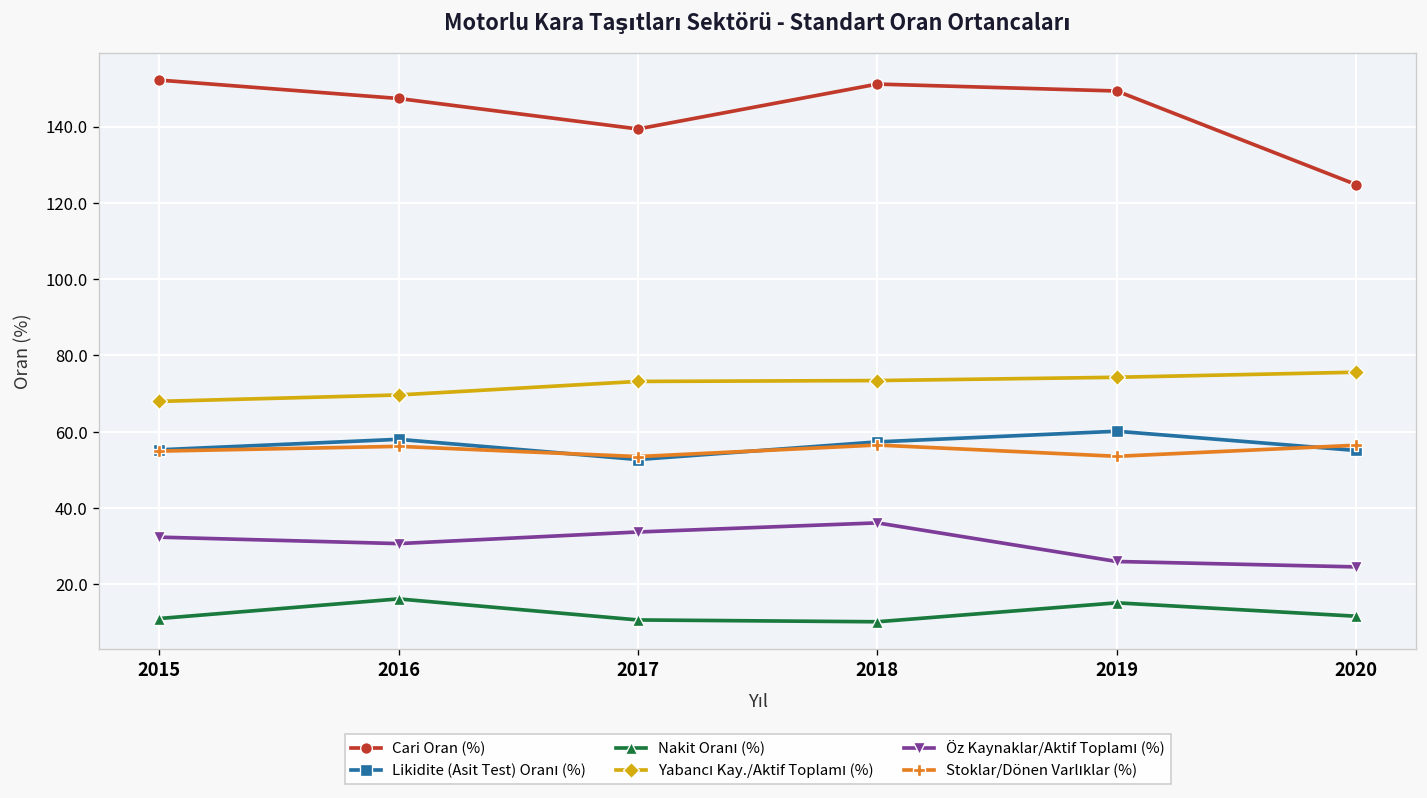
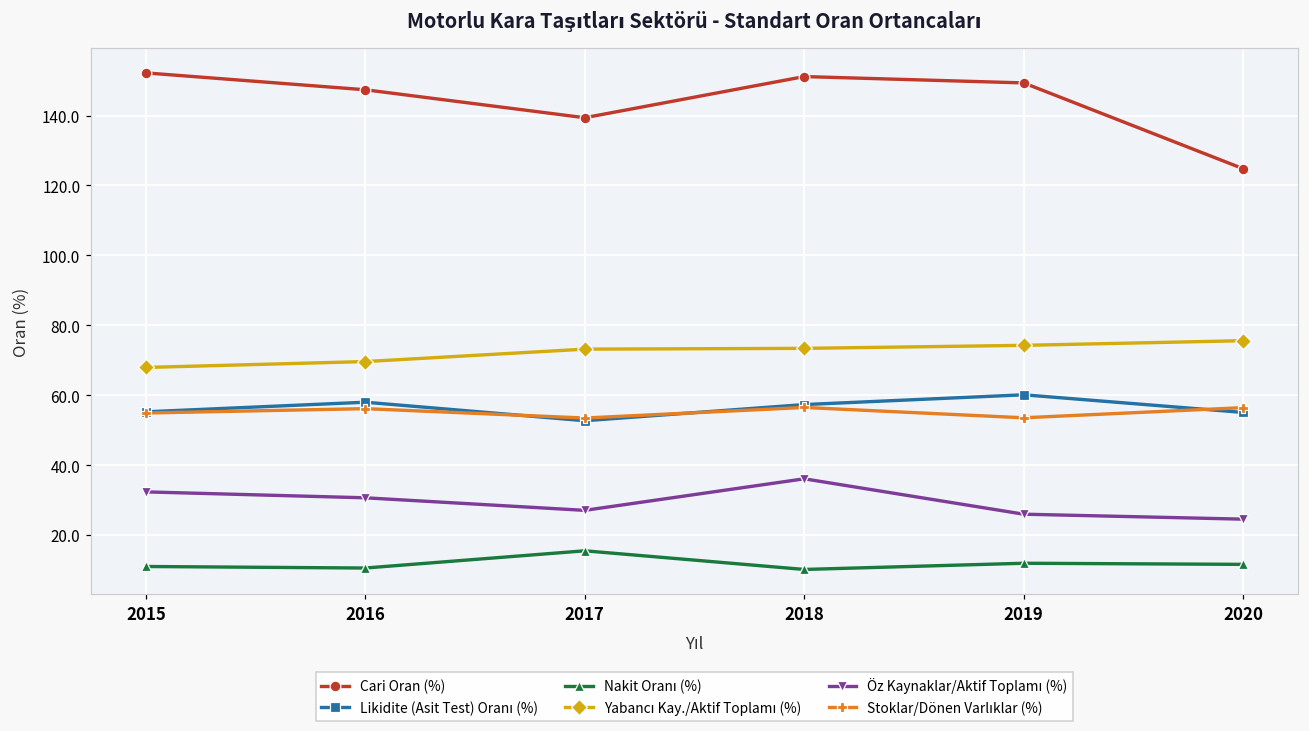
Nakit Oranı (%), 2016: 16 -> 11
Nakit Oranı (%), 2017: 11 -> 16
Öz Kaynaklar/Aktif Toplamı (%), 2017: 34 -> 27
Nakit Oranı (%), 2019: 15 -> 12
